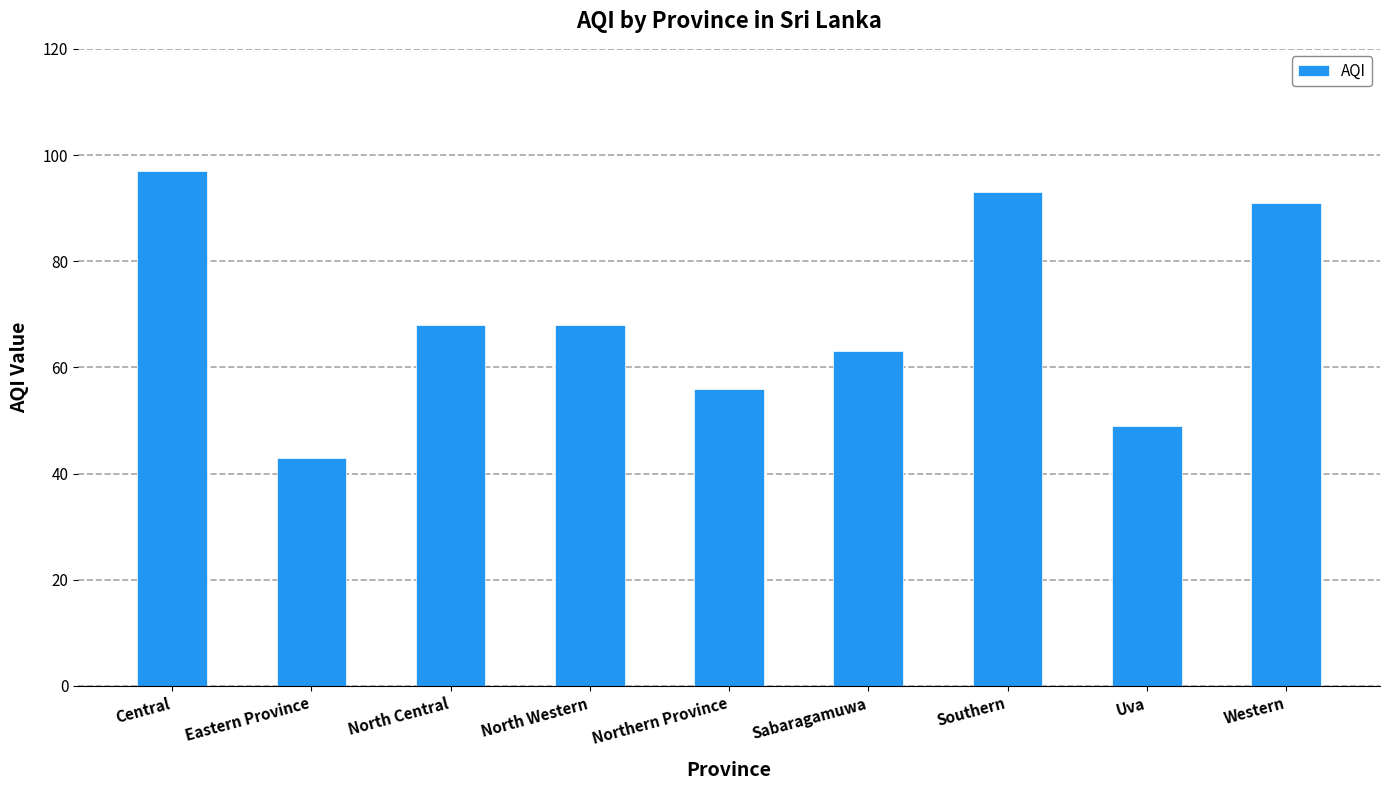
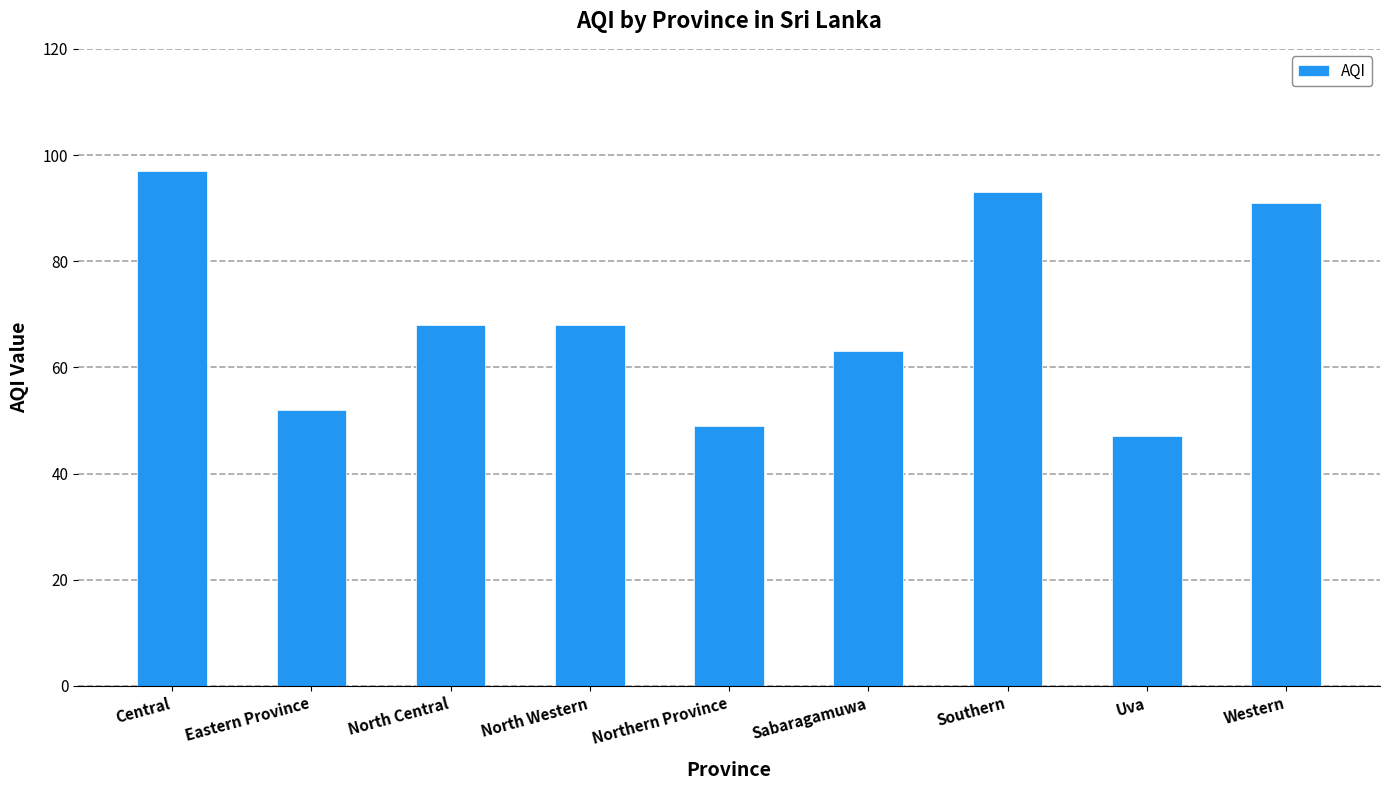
Eastern Province: 43 -> 52
Northern Province: 56 -> 49
Uva: 49 -> 47
